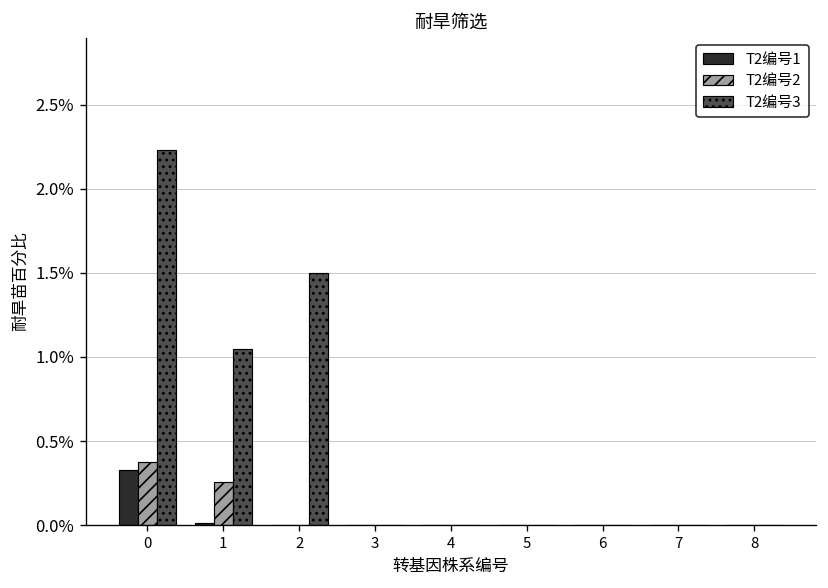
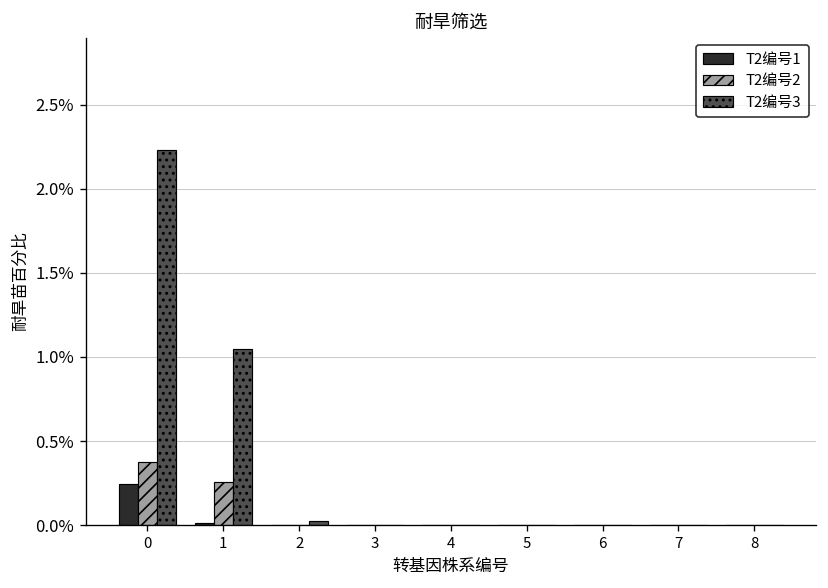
T2编号1, 0: 0.33% -> 0.25%
T2编号3, 2: 1.50% -> 0.02%
